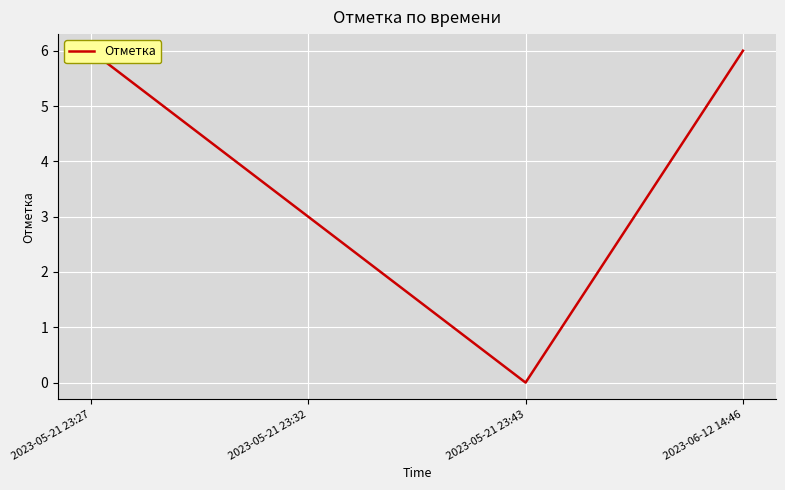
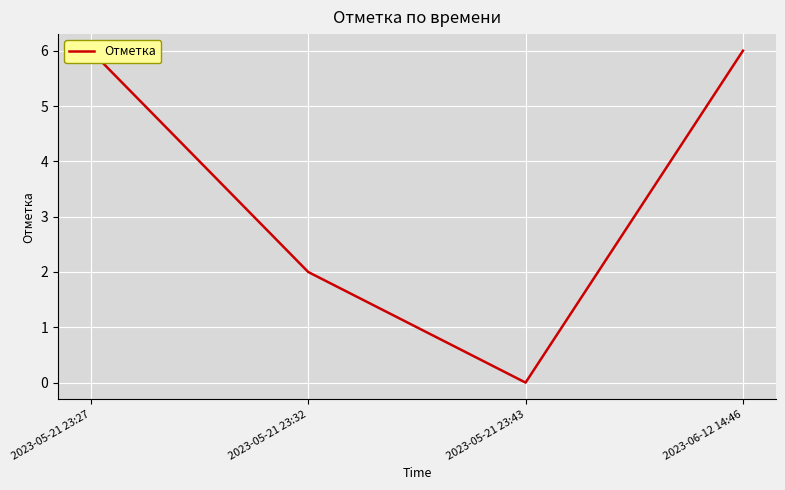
2023-05-21 23:32: 3 -> 2
